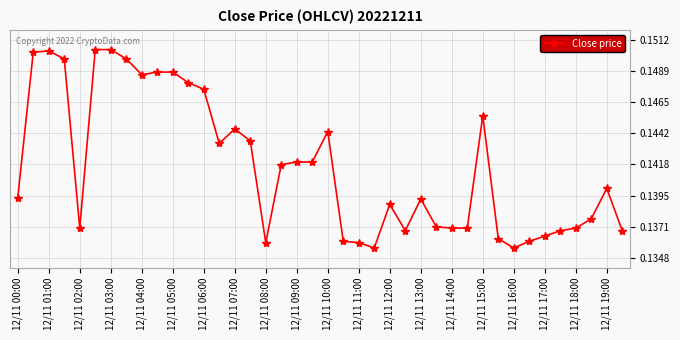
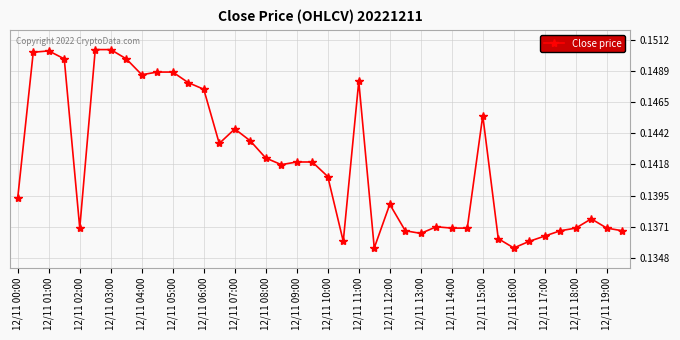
12/11 08:00: 0.1359 -> 0.1423
12/11 10:00: 0.1443 -> 0.1409
12/11 11:00: 0.1359 -> 0.1481
12/11 13:00: 0.1392 -> 0.1366
12/11 19:00: 0.140 -> 0.137
